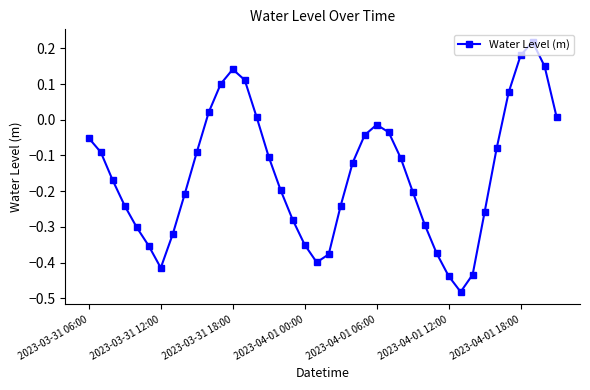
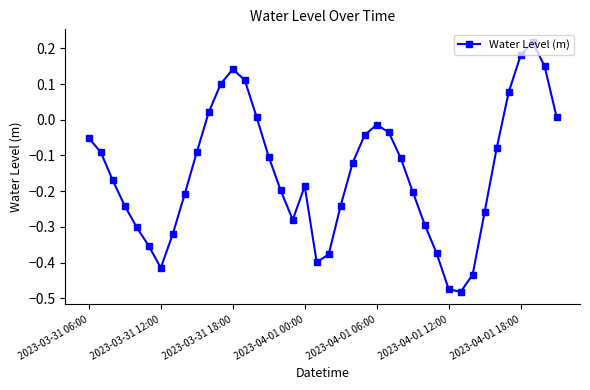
2023-04-01 00:00: -0.35 -> -0.19
2023-04-01 12:00: -0.44 -> -0.47
